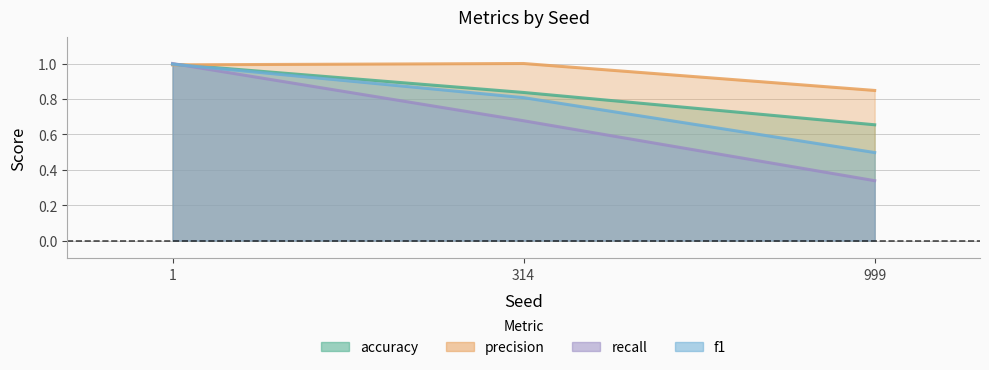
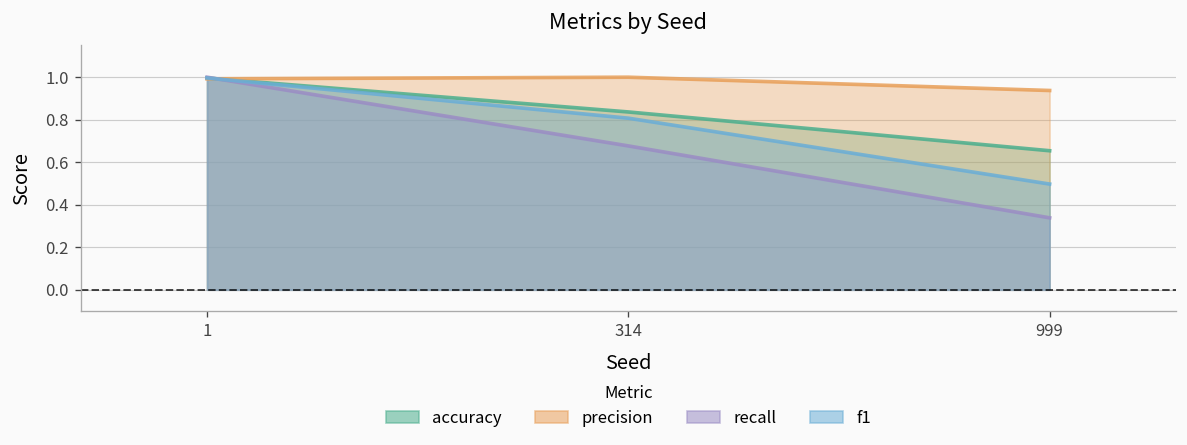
precision, 999: 0.85 -> 0.94
